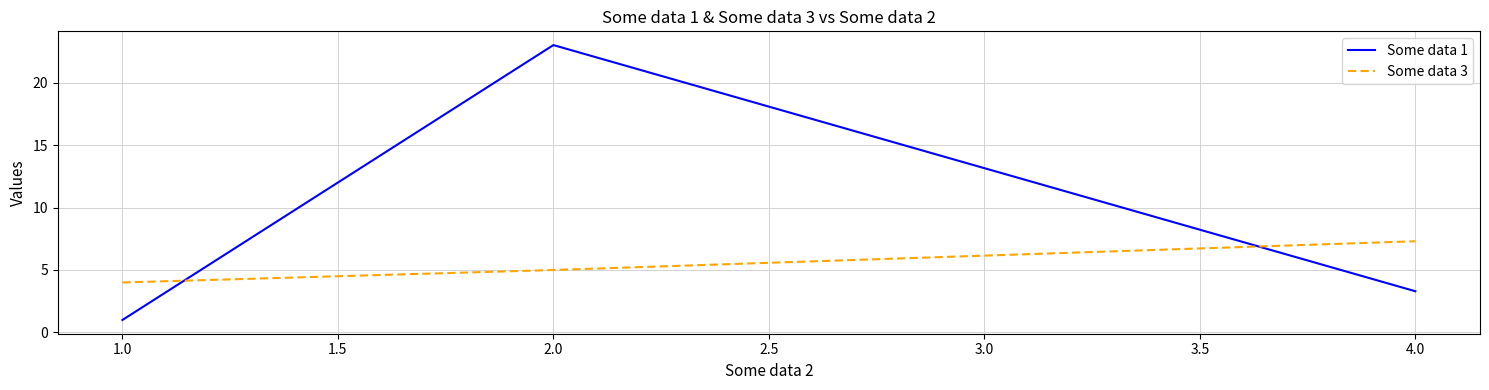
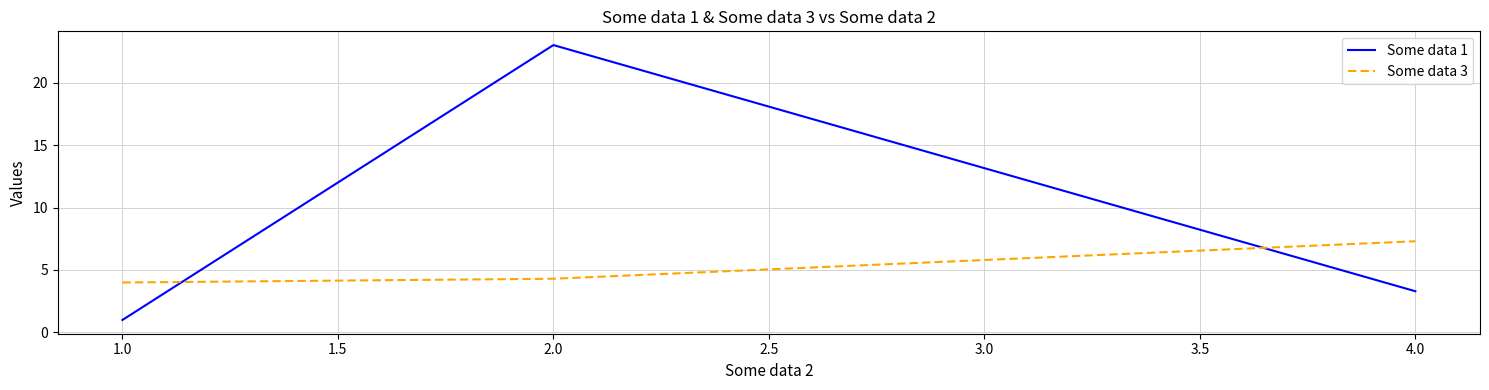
Some data 3, 2.0: 5.0 -> 4.3
